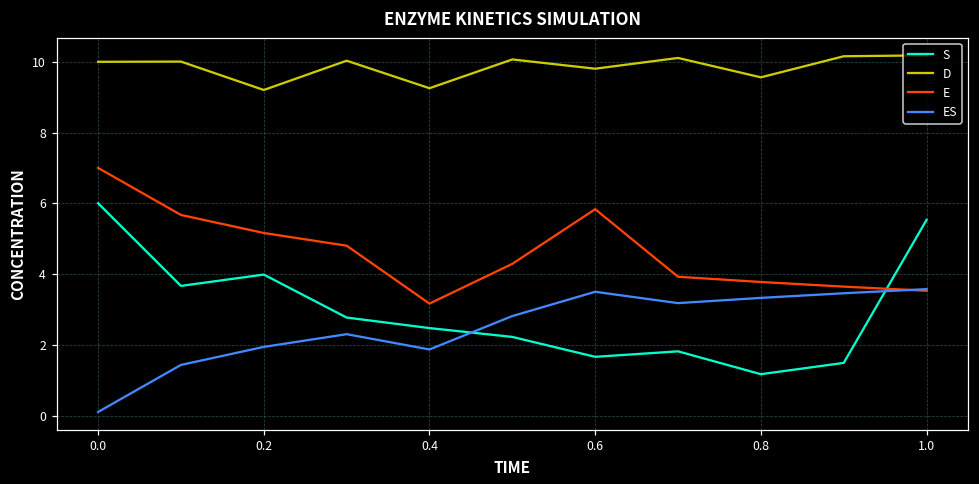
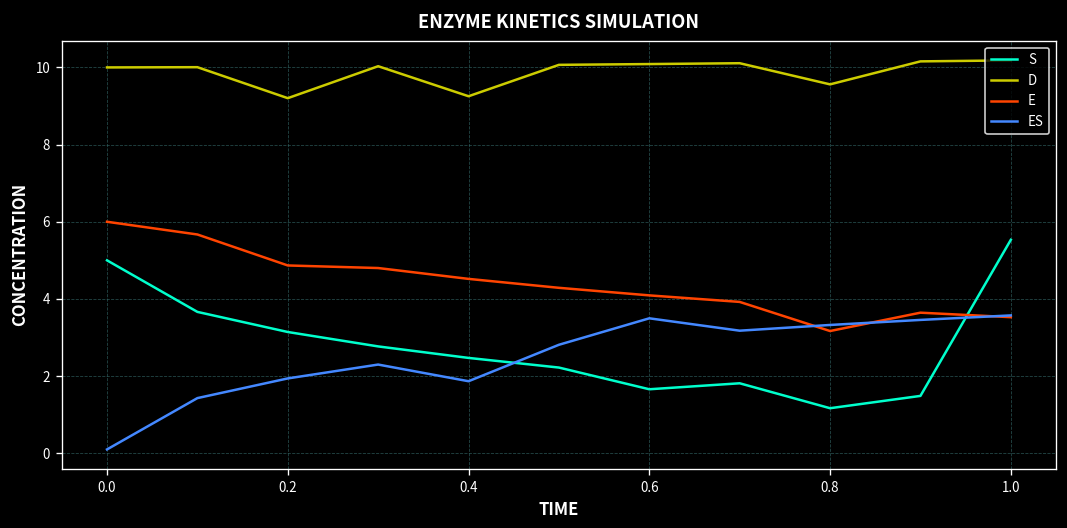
S, 0.0: 6 -> 5
E, 0.0: 7 -> 6
S, 0.2: 4.0 -> 3.1
E, 0.2: 5.2 -> 4.9
E, 0.4: 3.2 -> 4.5
D, 0.6: 9.8 -> 10.1
E, 0.6: 5.8 -> 4.1
E, 0.8: 3.8 -> 3.2
